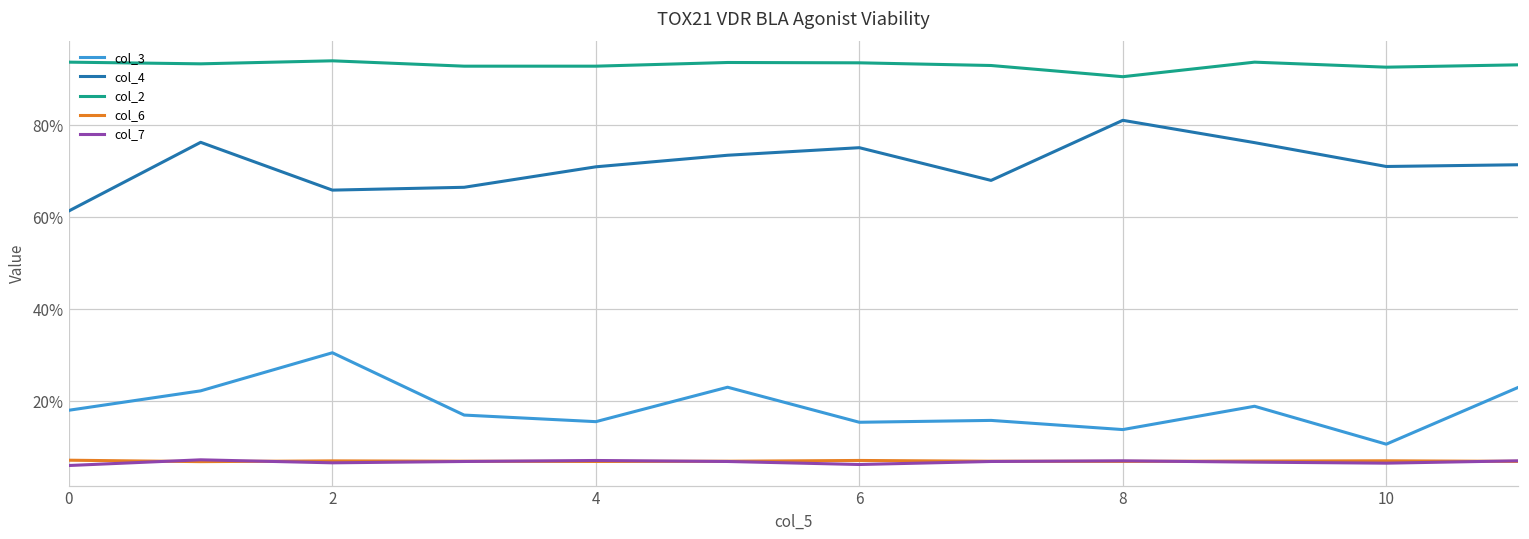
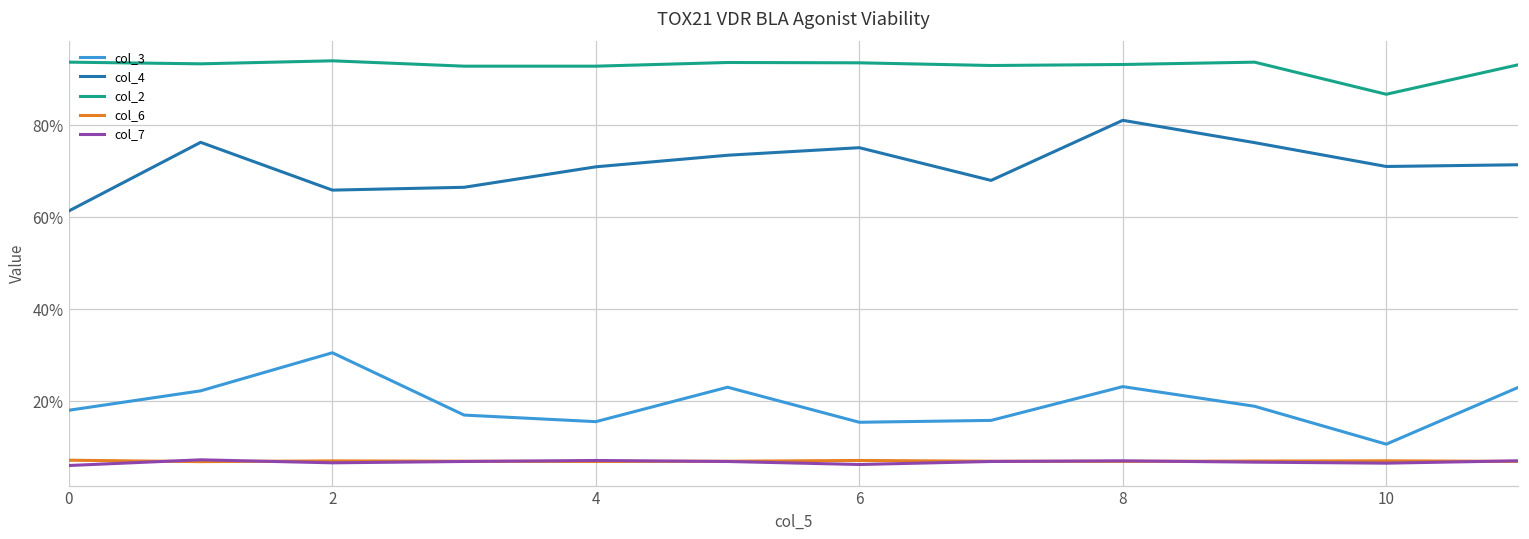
col_3, 8: 14% -> 23%
col_2, 8: 91% -> 93%
col_2, 10: 93% -> 87%
